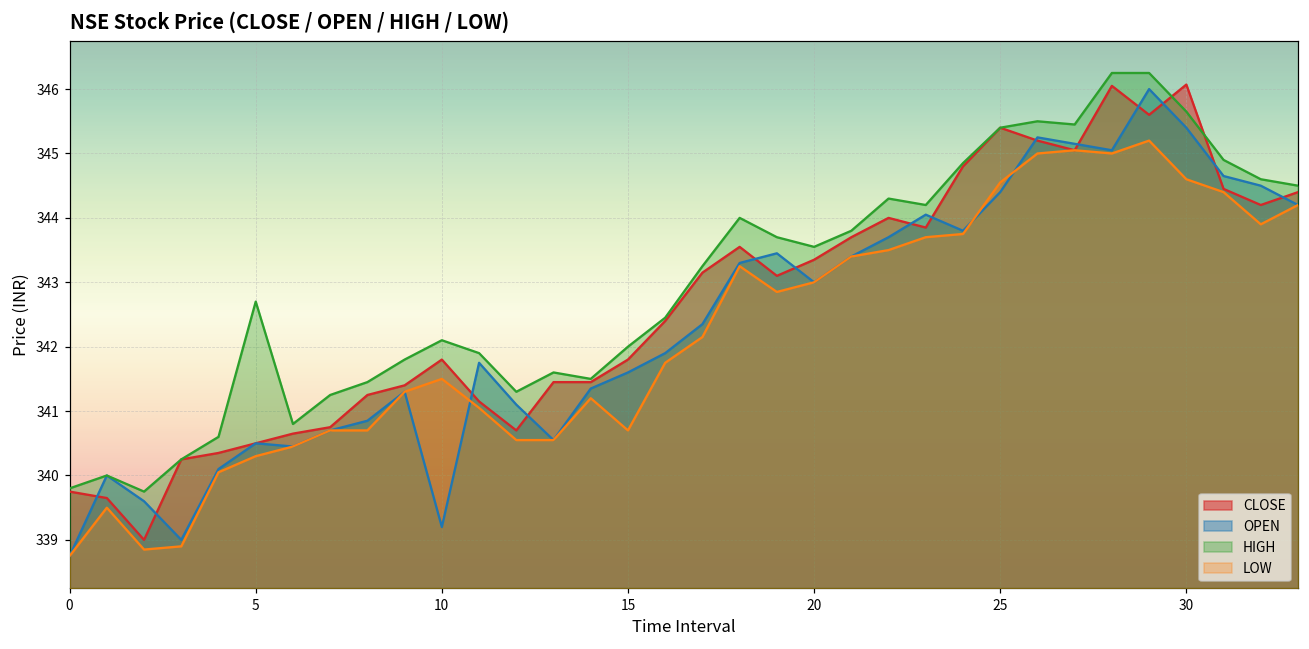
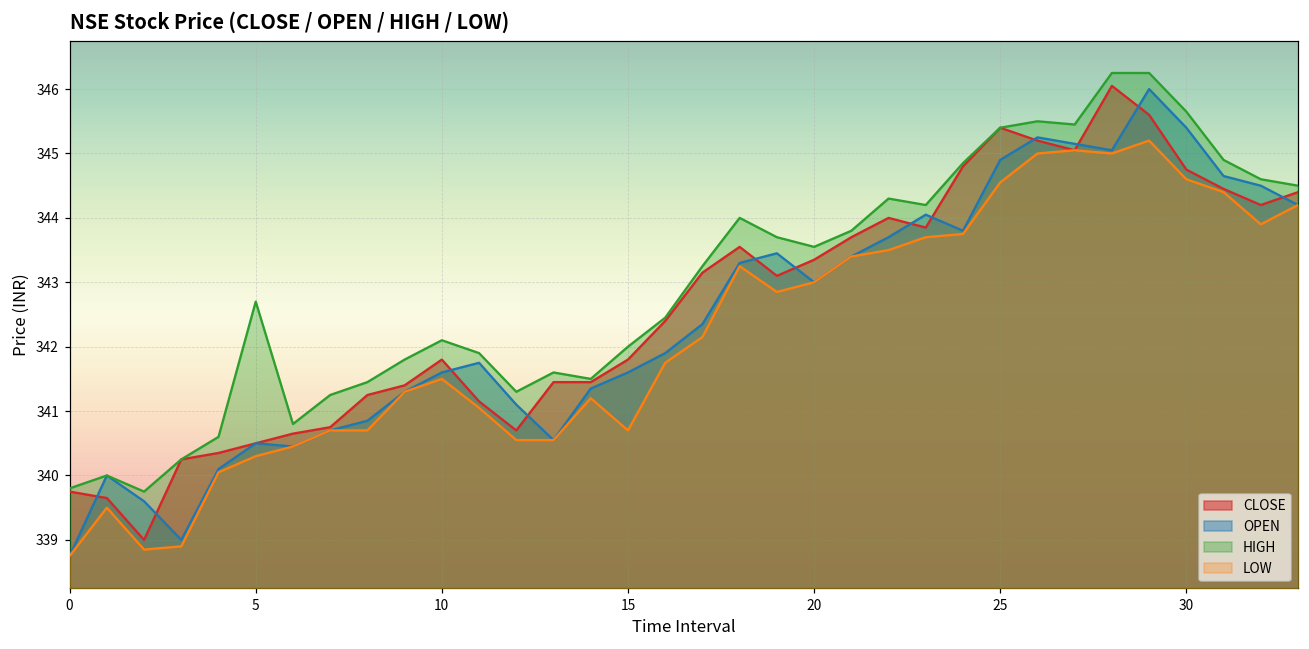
OPEN, 10: 339.2 -> 341.6
OPEN, 25: 344.4 -> 344.9
CLOSE, 30: 346.1 -> 344.8
